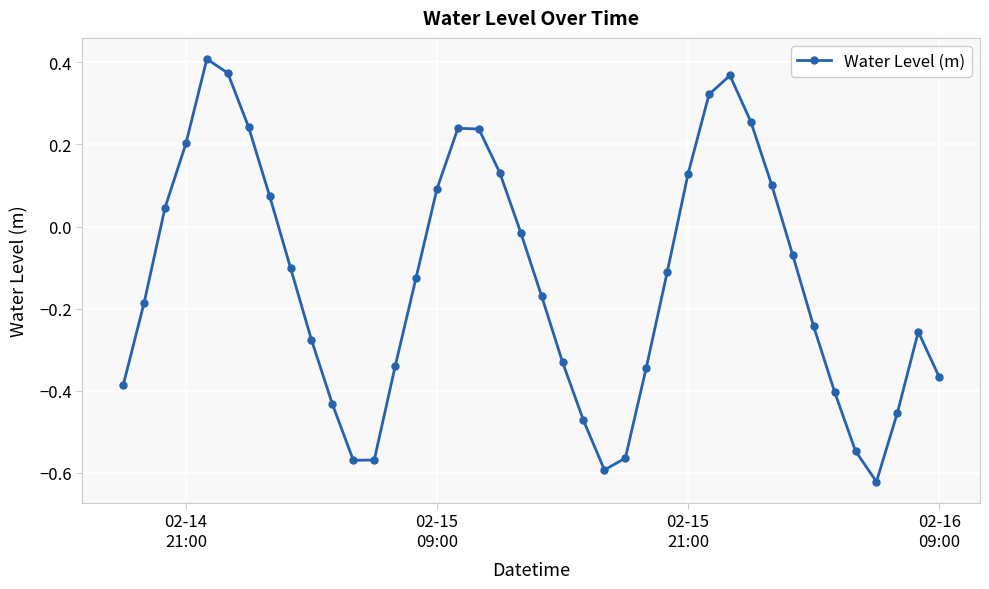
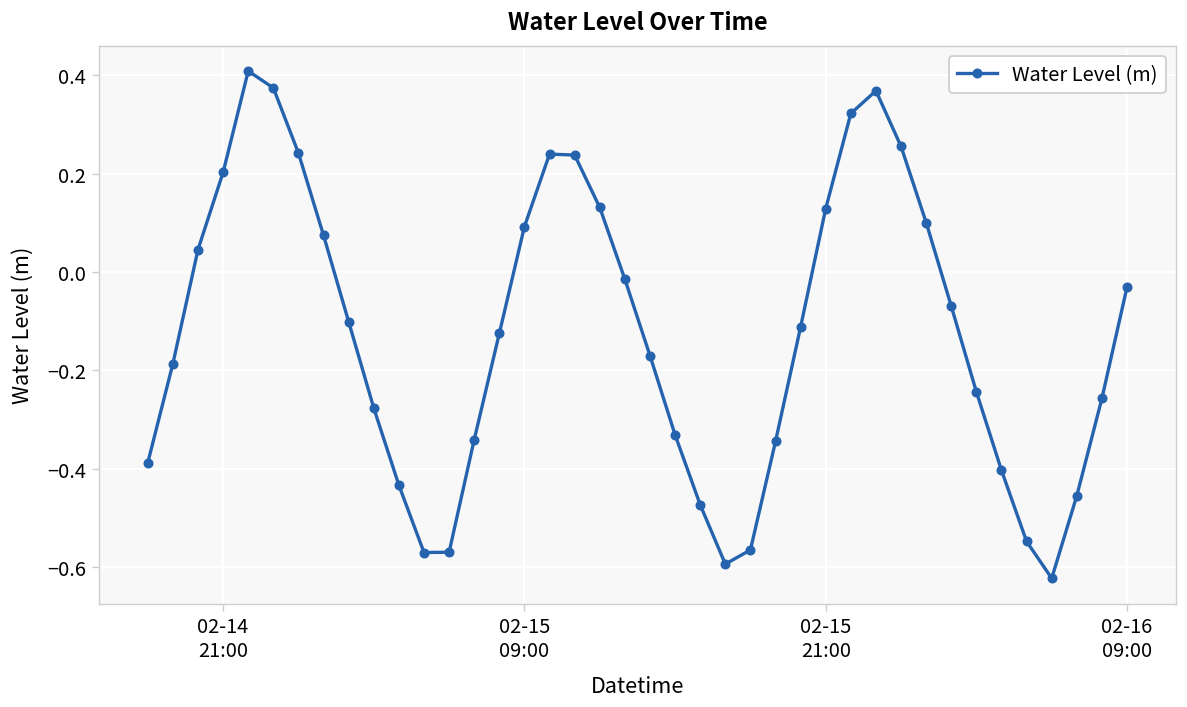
02-16 09:00: -0.37 -> -0.03
